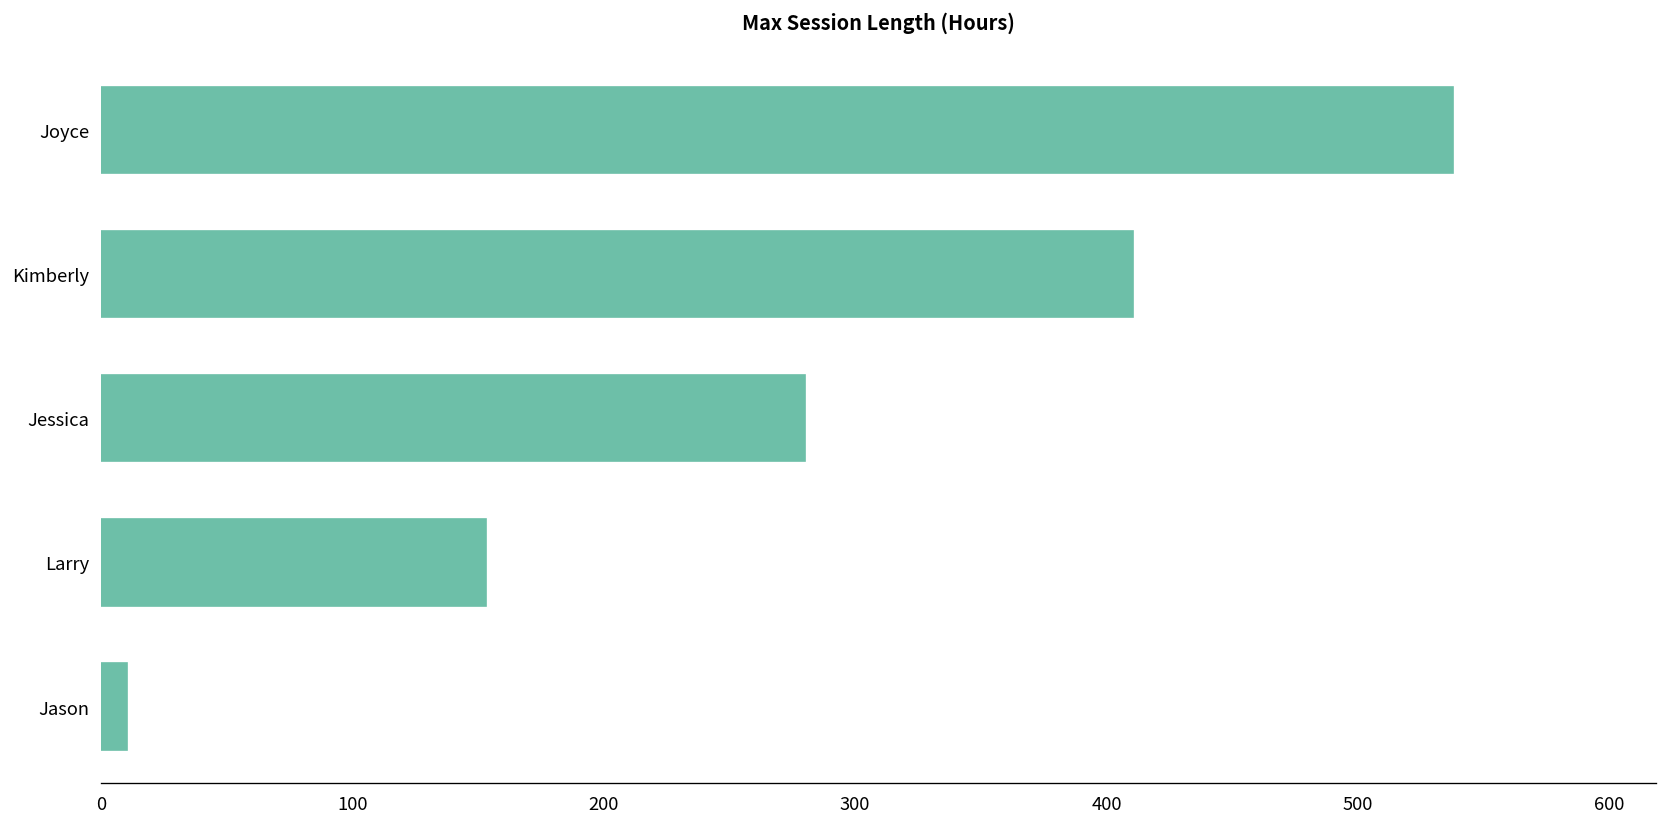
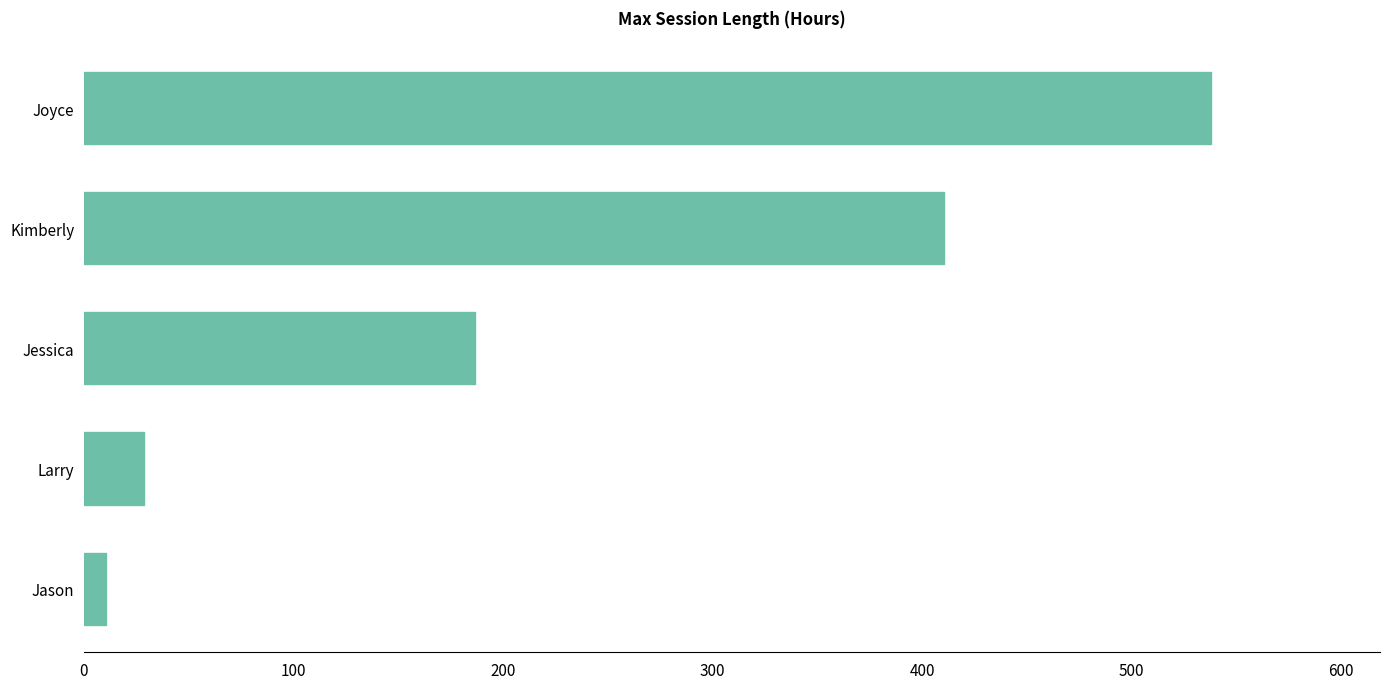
Jessica: 280 -> 187
Larry: 153 -> 29
